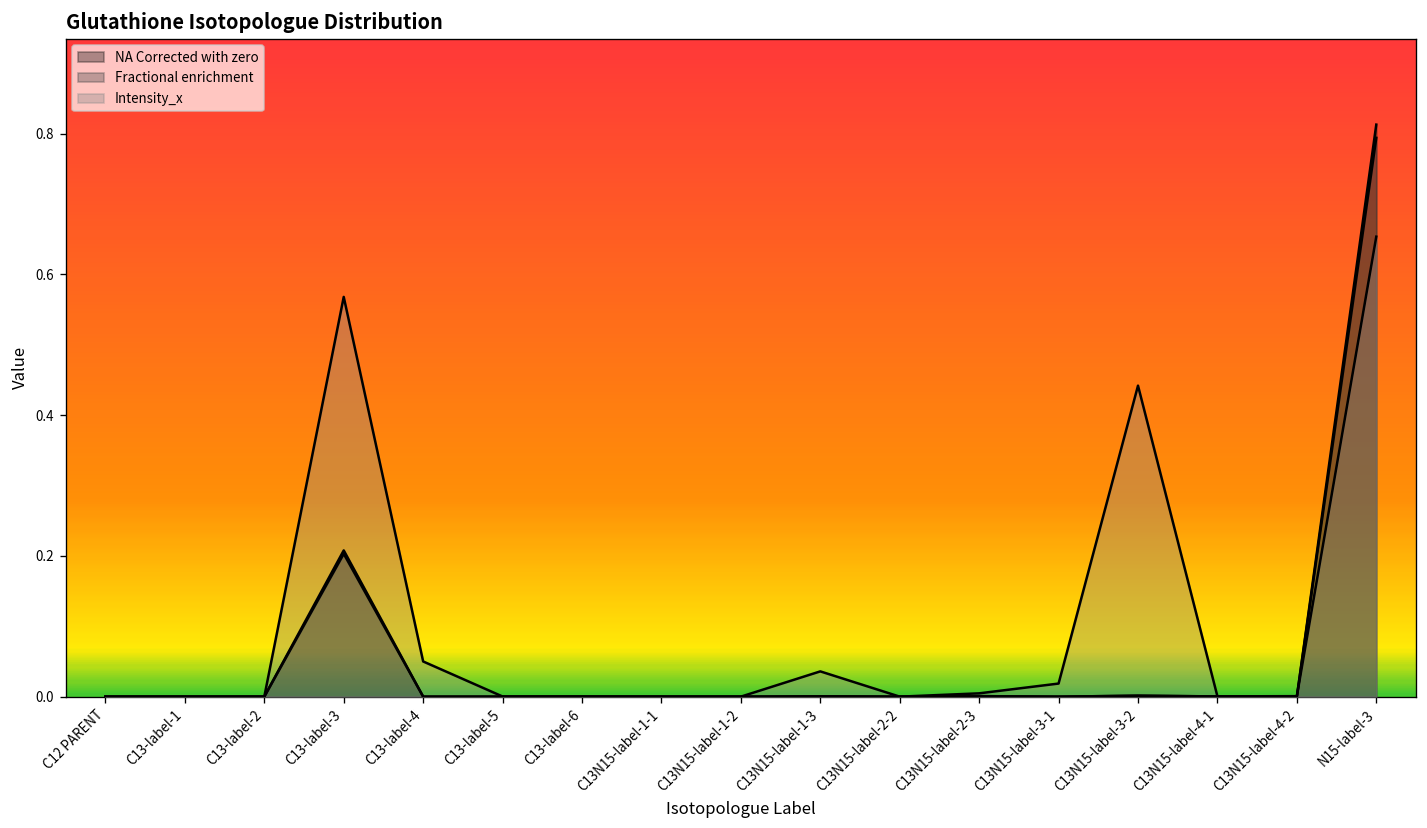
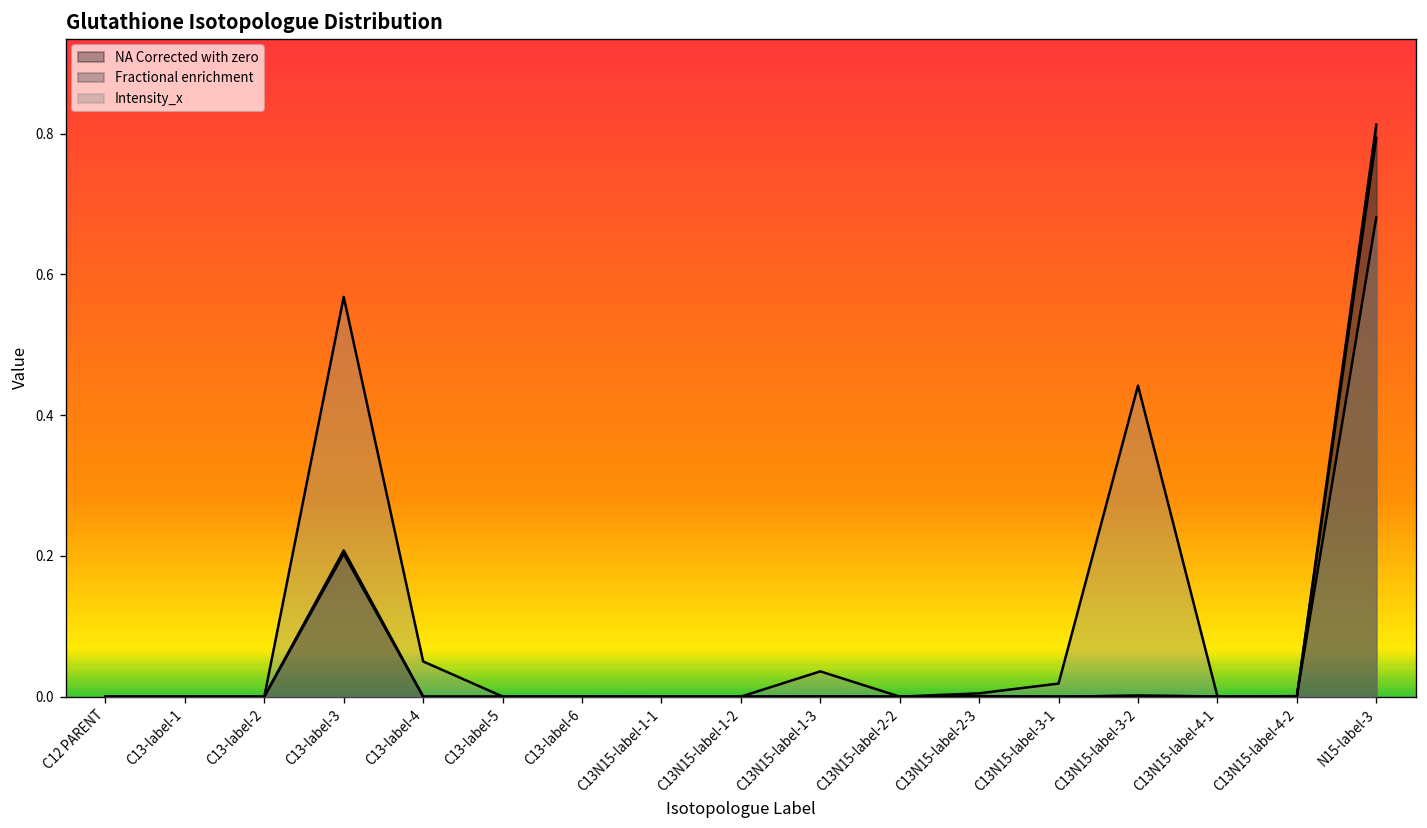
Intensity_x, N15-label-3: 0.65 -> 0.68
